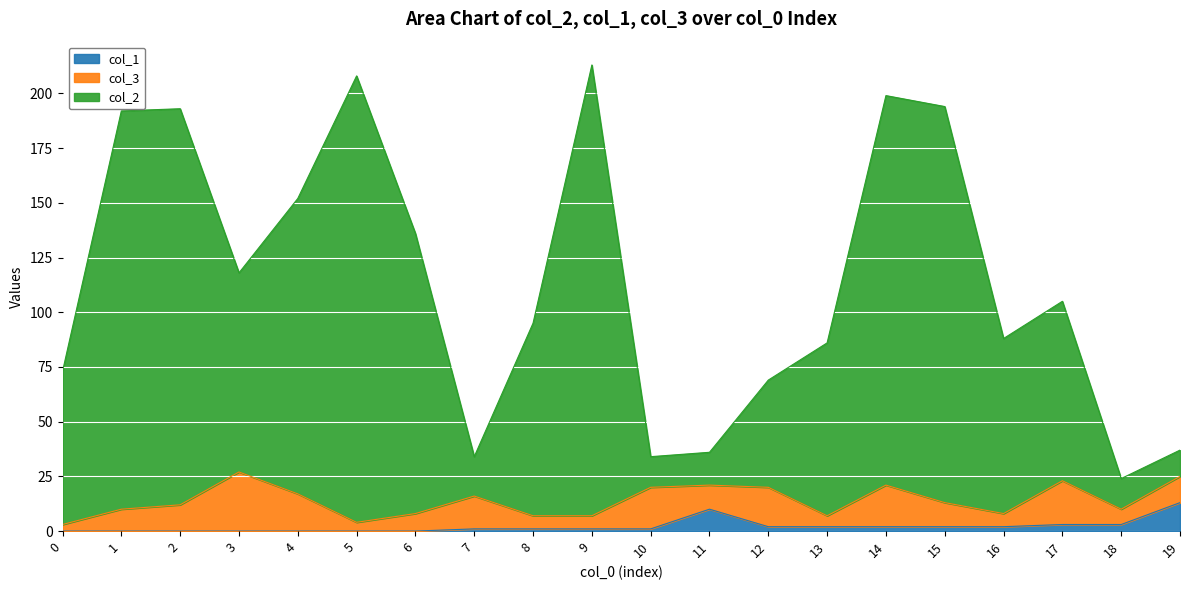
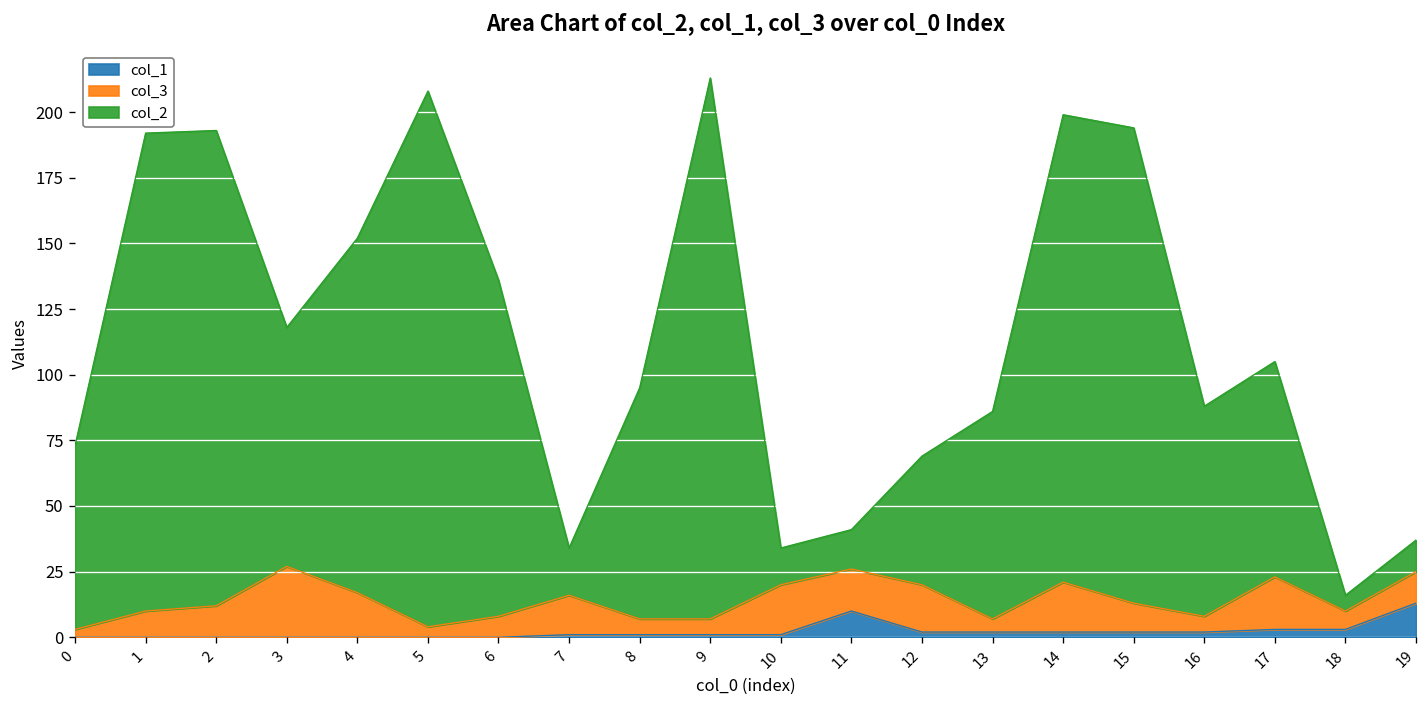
col_3, 11: 11 -> 16
col_2, 18: 14 -> 6
